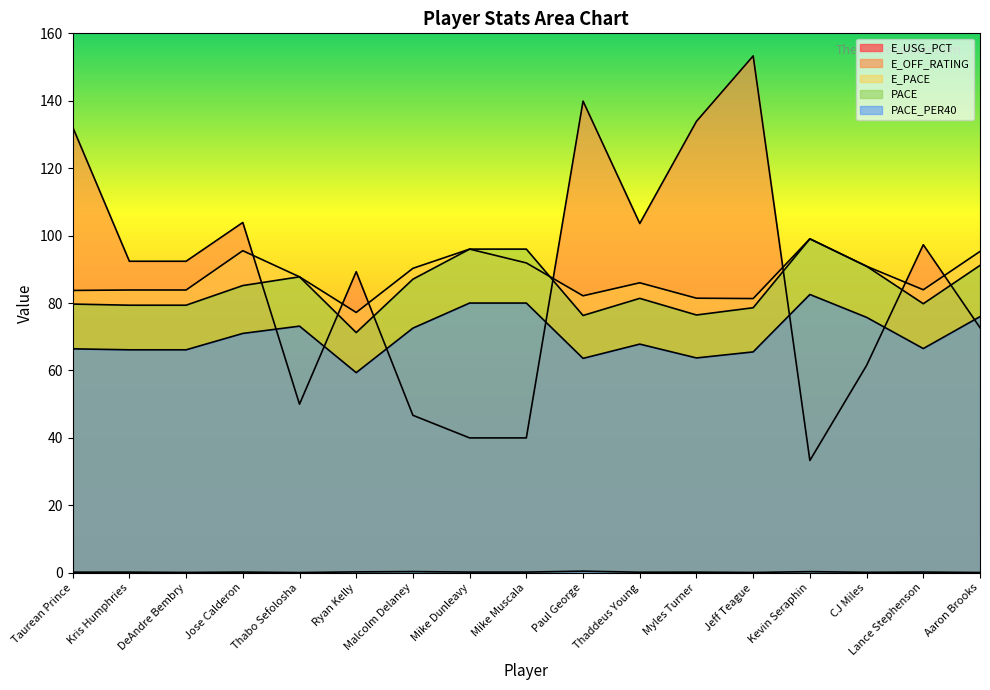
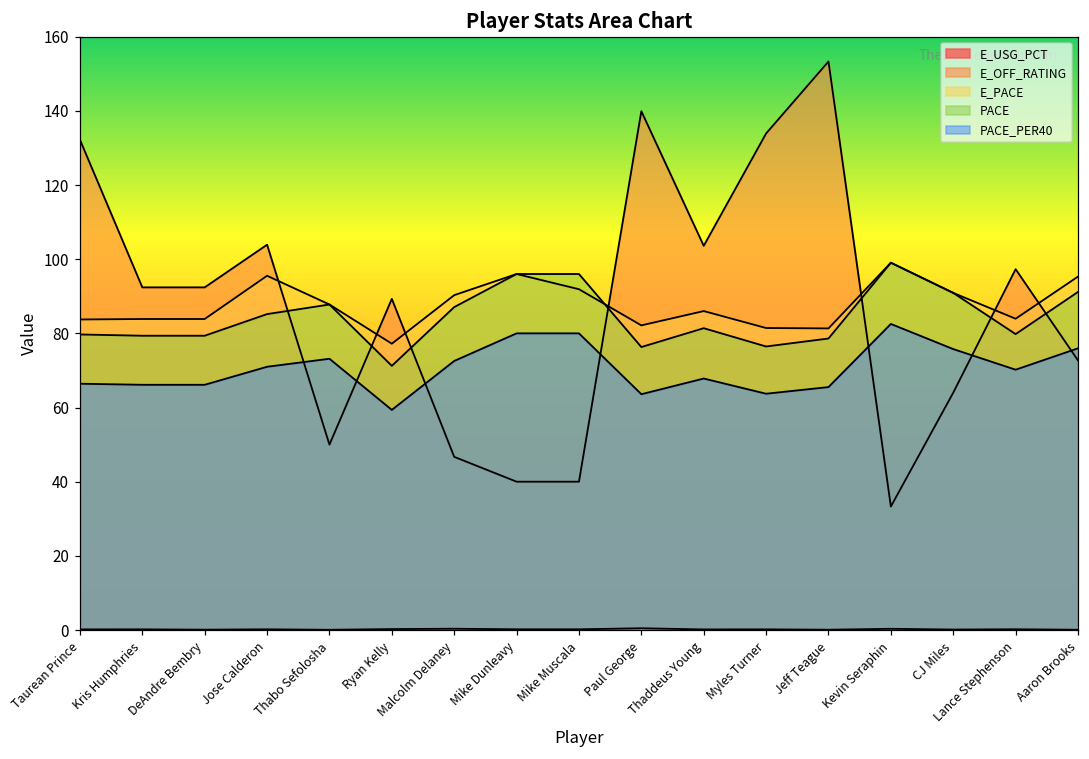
E_OFF_RATING, CJ Miles: 62 -> 64
PACE_PER40, Lance Stephenson: 67 -> 70
